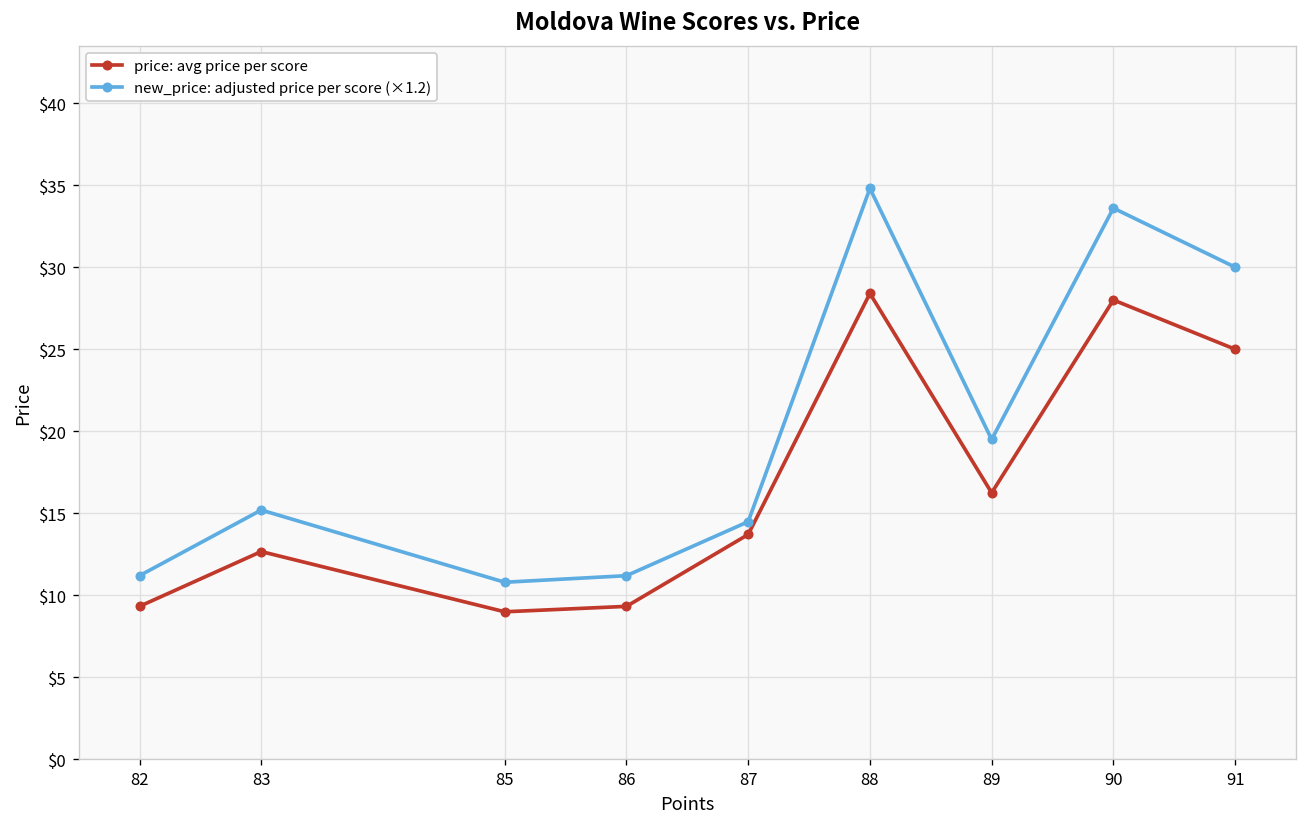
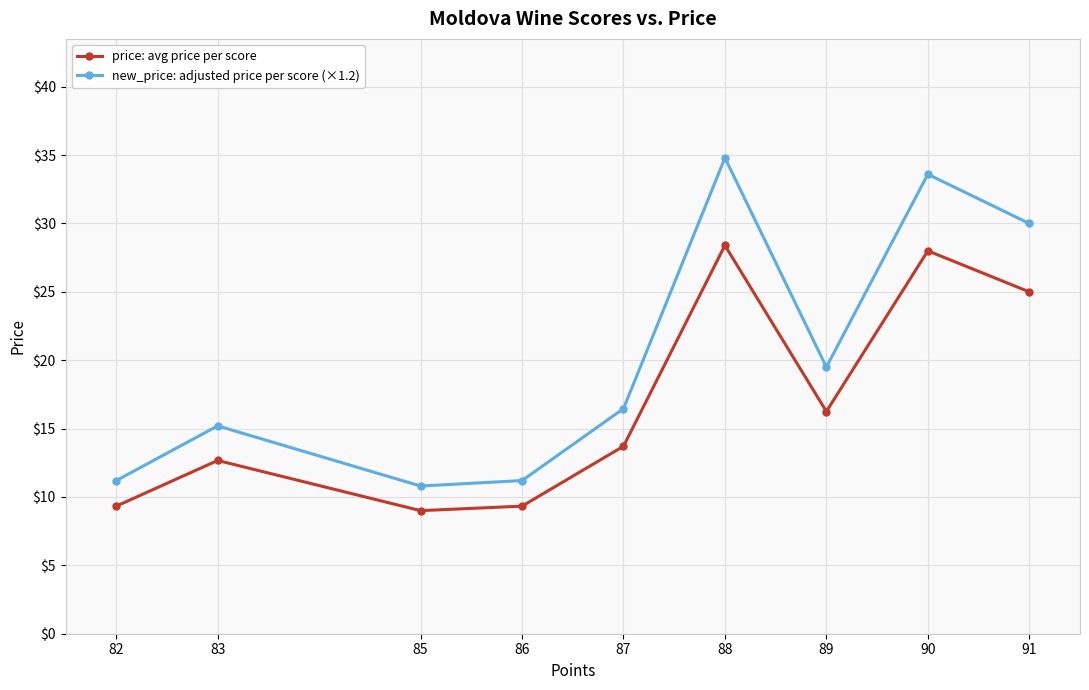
new_price: adjusted price per score (×1.2), 87: $14.5 -> $16.5
